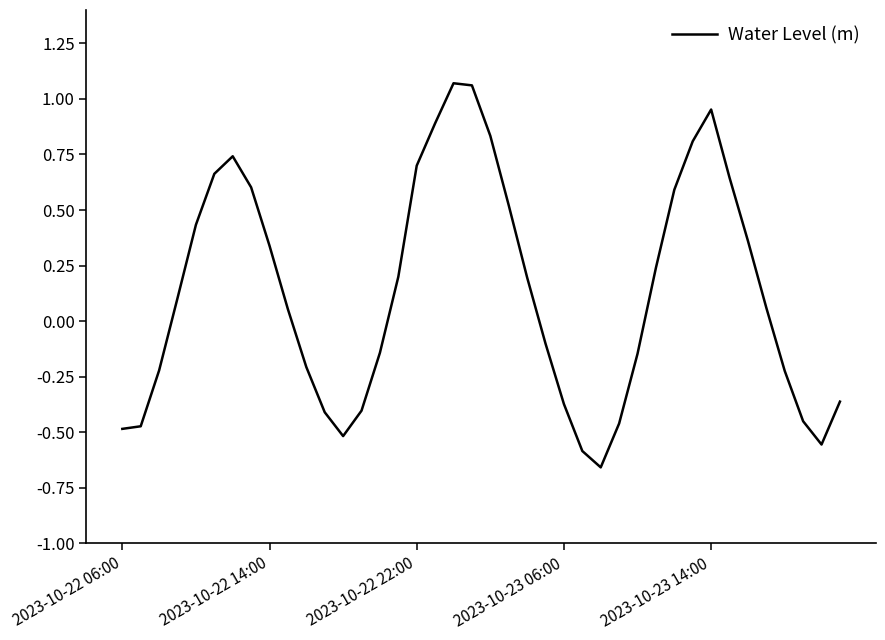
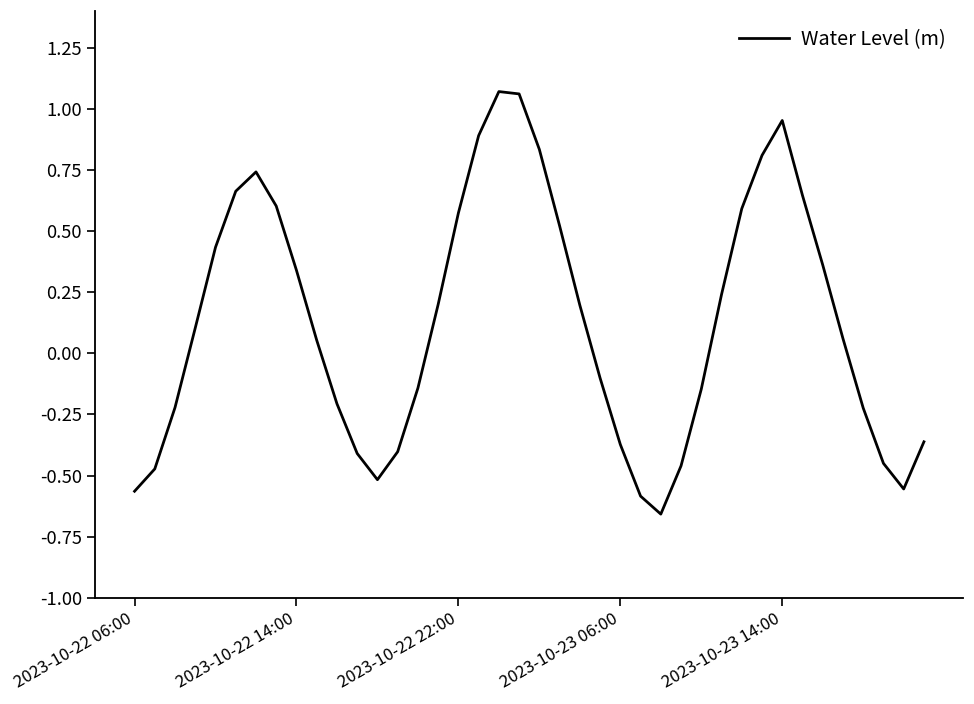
2023-10-22 06:00: -0.48 -> -0.56
2023-10-22 22:00: 0.70 -> 0.57
